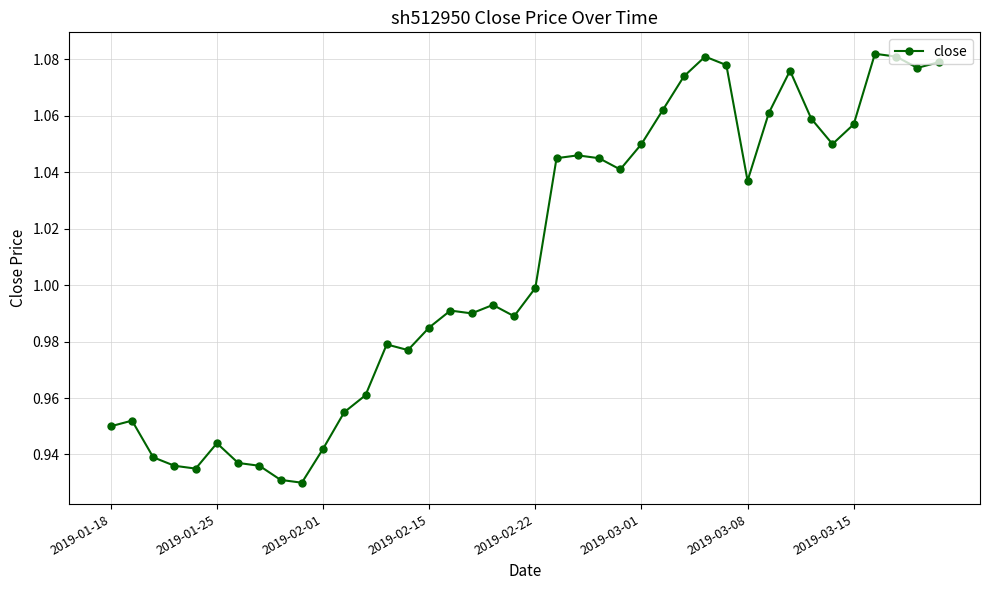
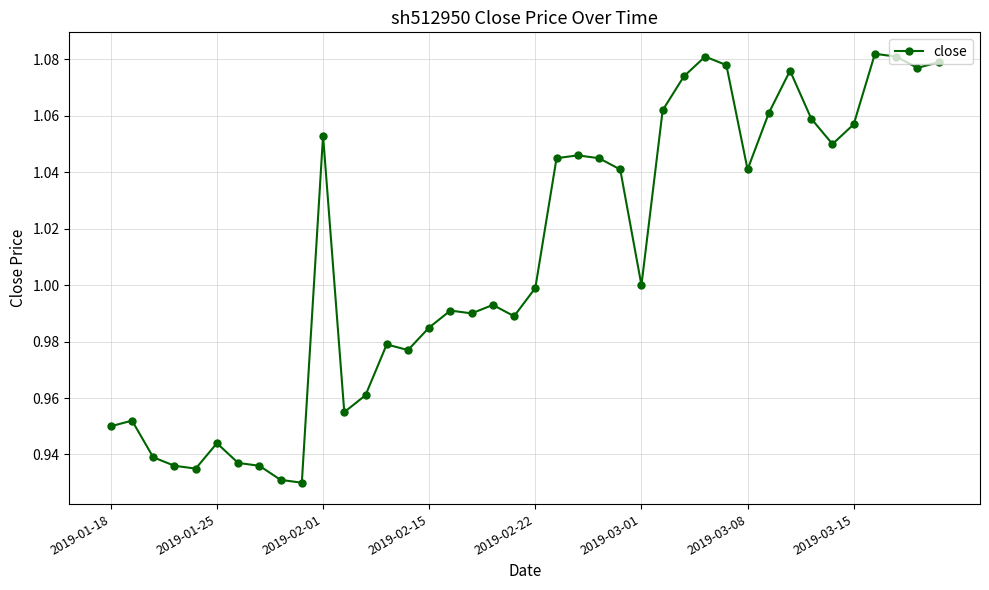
2019-02-01: 0.942 -> 1.053
2019-03-01: 1.05 -> 1.00
2019-03-08: 1.037 -> 1.041
